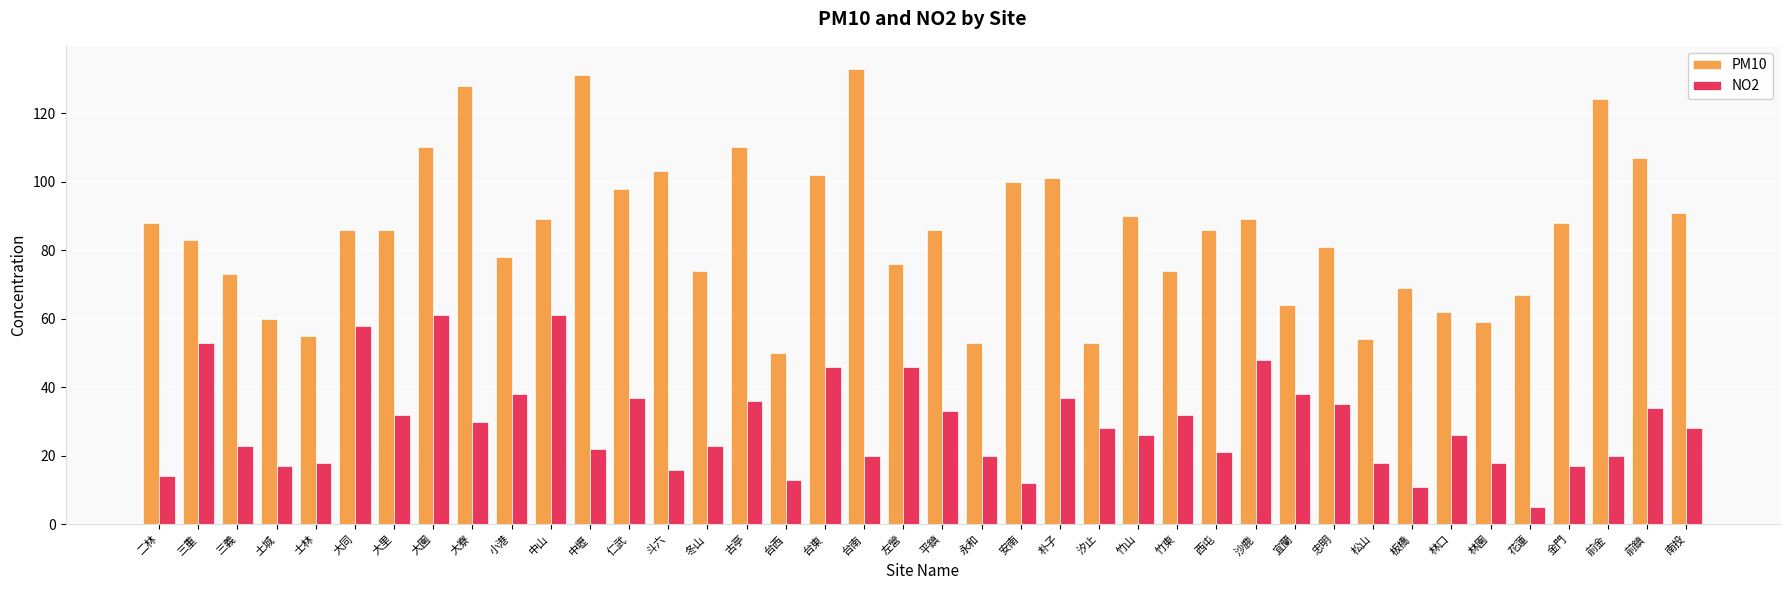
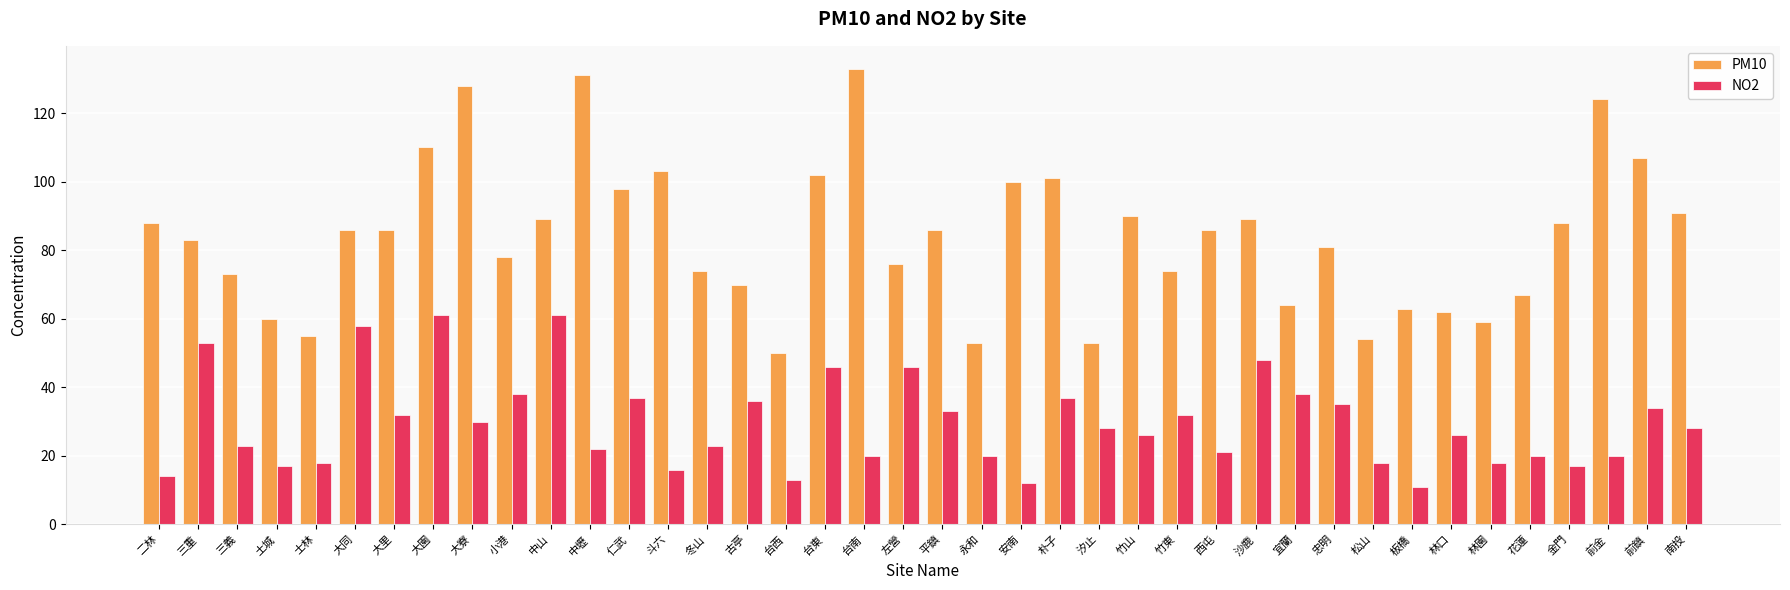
PM10, 古亭: 110 -> 70
PM10, 板橋: 69 -> 63
NO2, 花蓮: 5 -> 20
